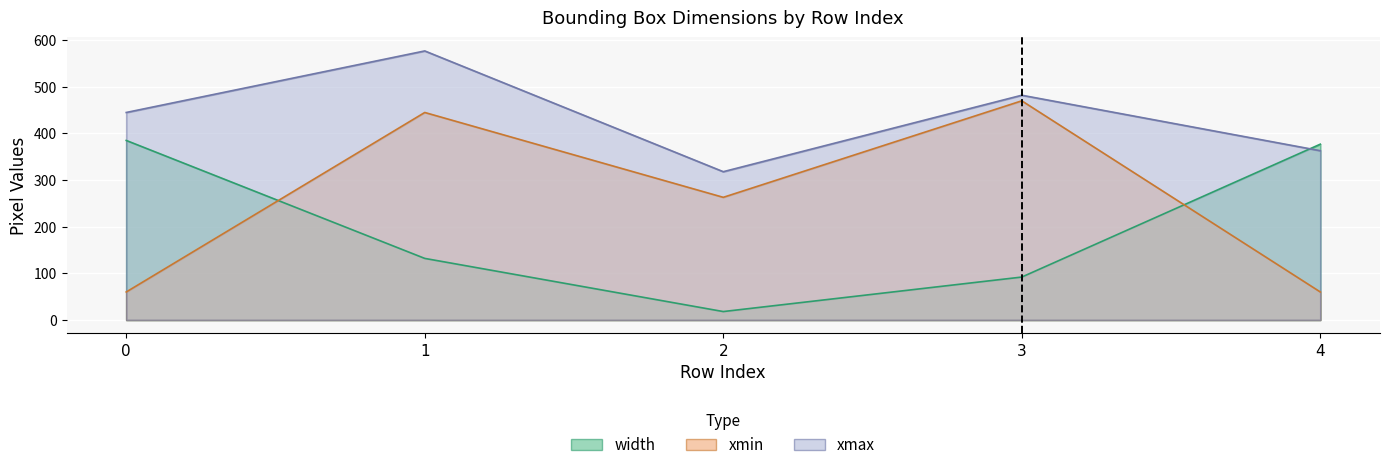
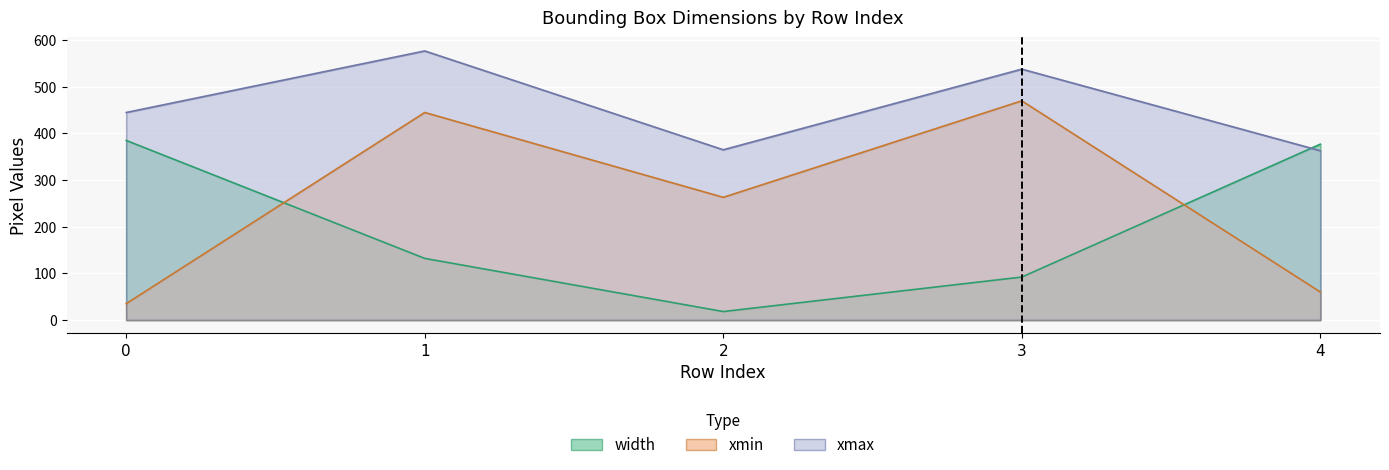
xmin, 0: 60 -> 40
xmax, 2: 320 -> 370
xmax, 3: 480 -> 540
